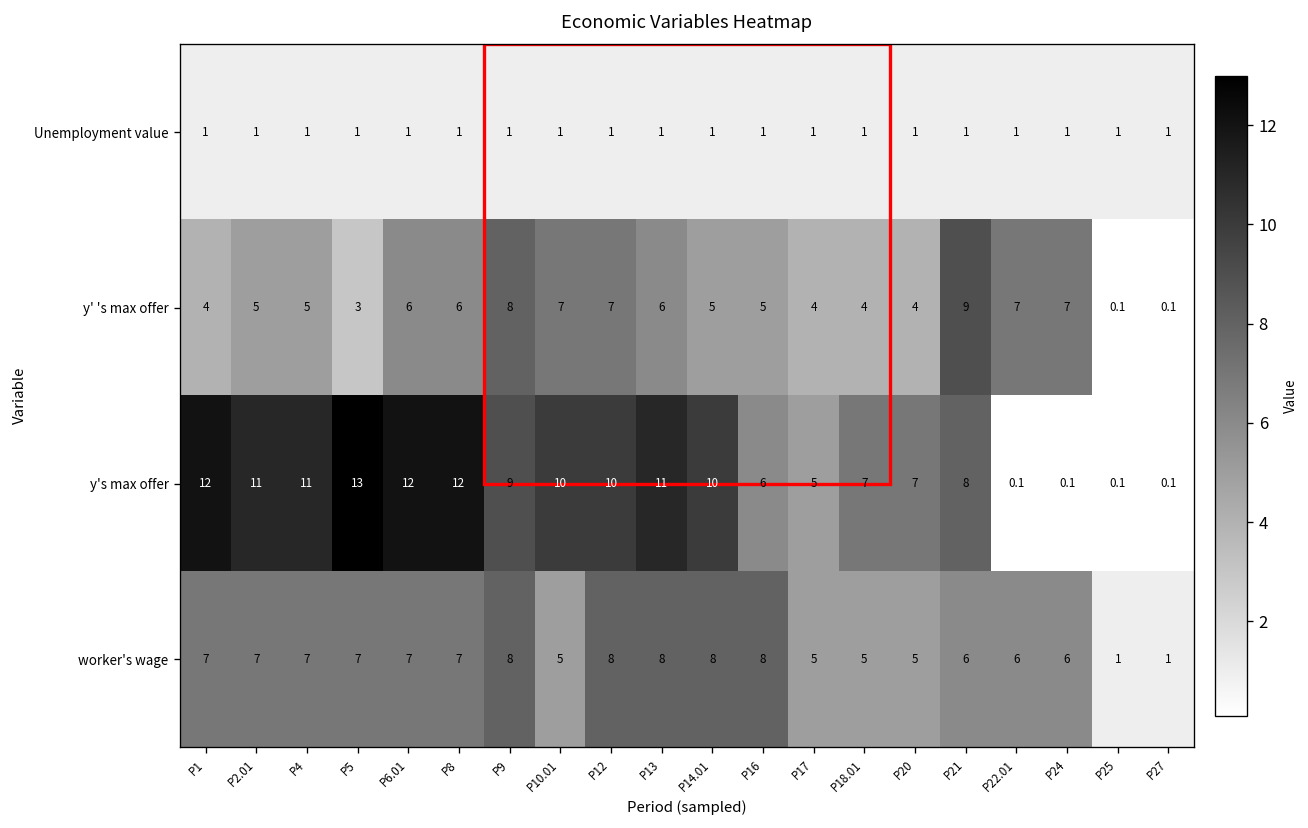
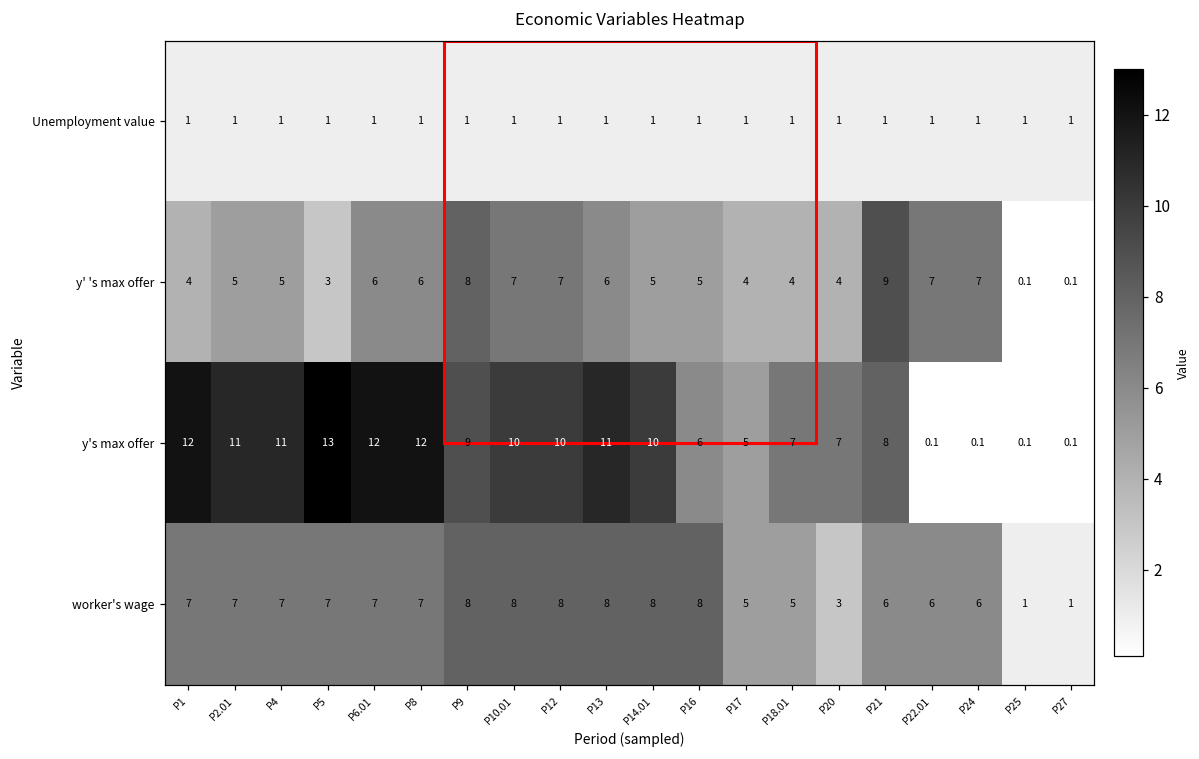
worker's wage, P10.01: 5 -> 8
worker's wage, P20: 5 -> 3
